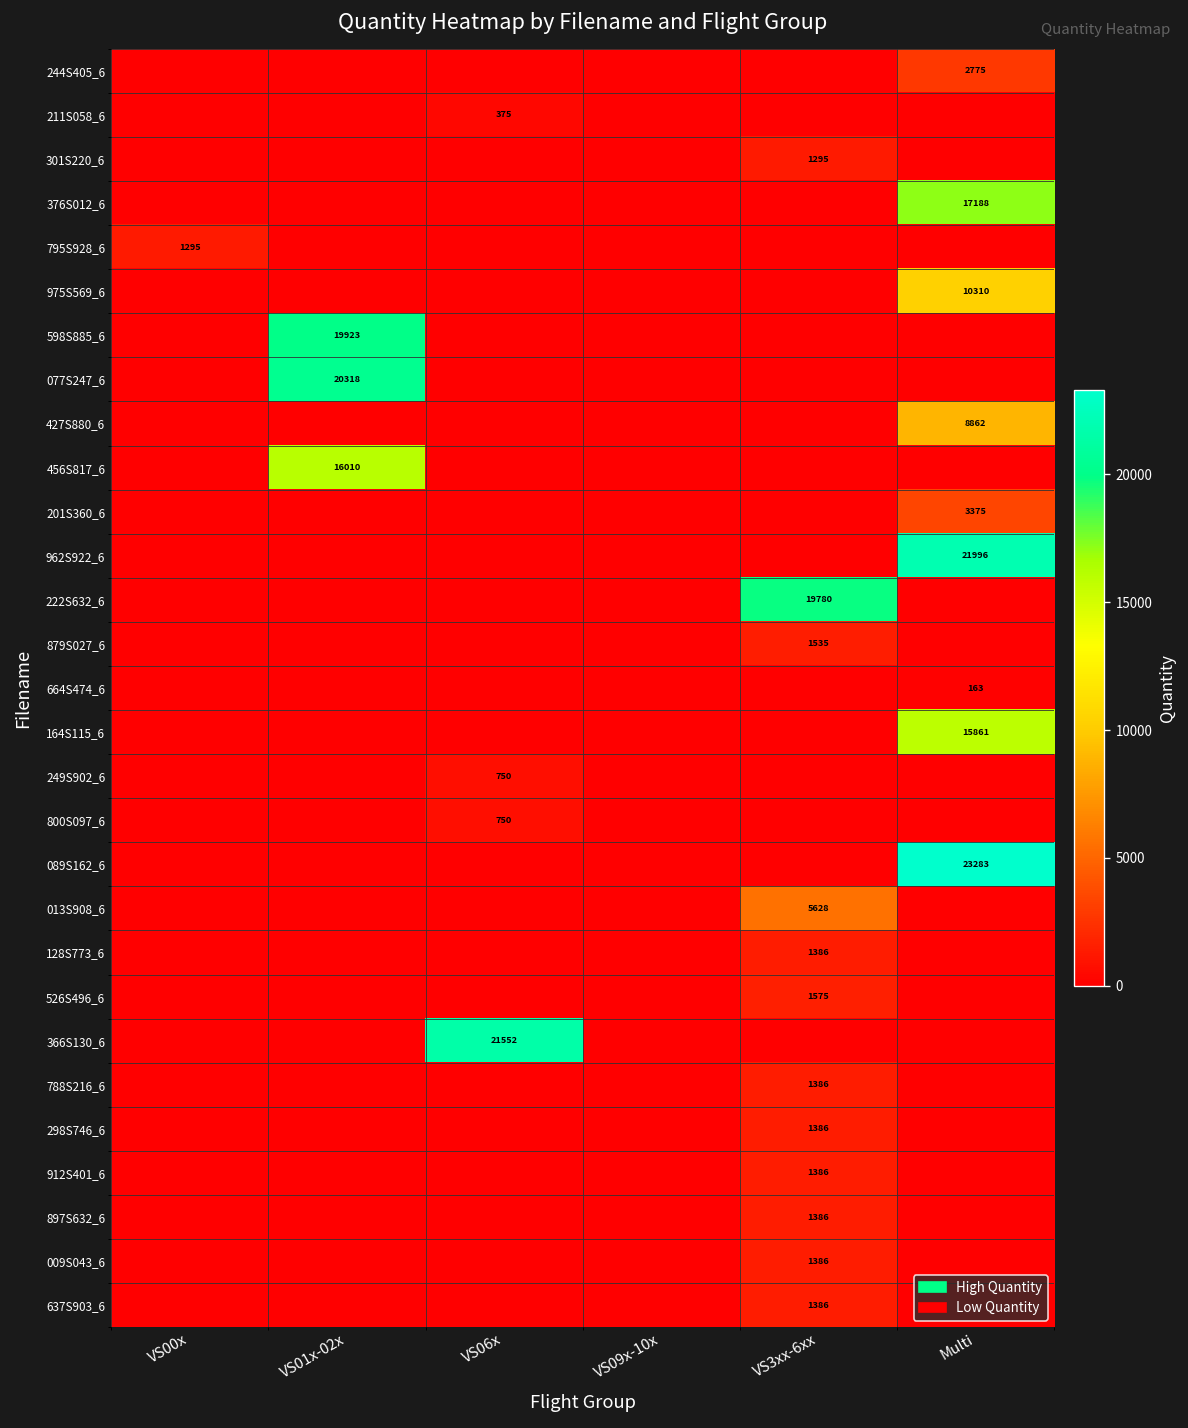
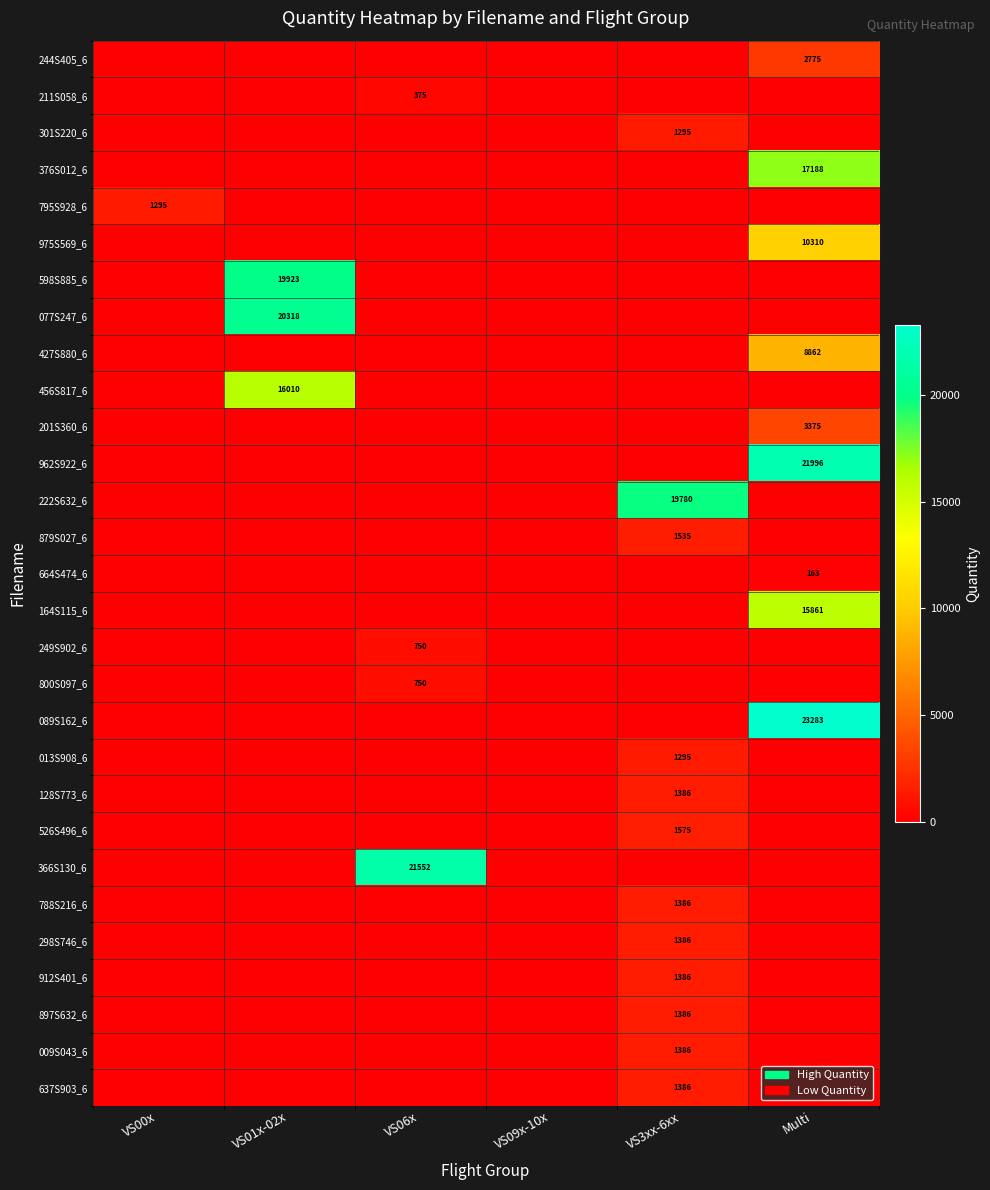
013S908_6, VS3xx-6xx: 5628 -> 1295
